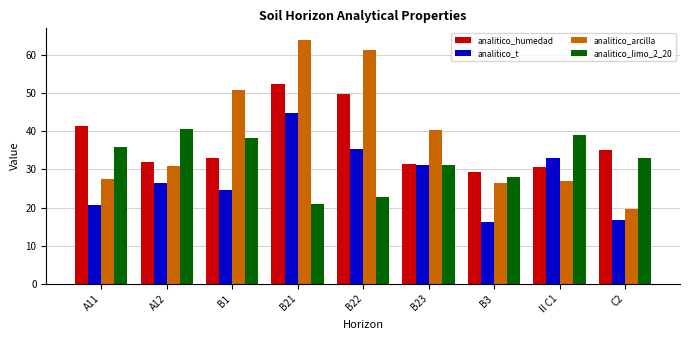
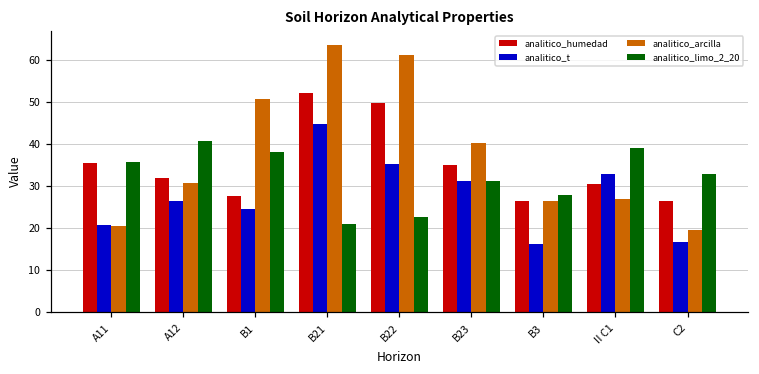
analitico_humedad, A11: 41 -> 36
analitico_arcilla, A11: 28 -> 21
analitico_humedad, B1: 33 -> 28
analitico_humedad, B23: 32 -> 35
analitico_humedad, B3: 29 -> 26
analitico_humedad, C2: 35 -> 27
